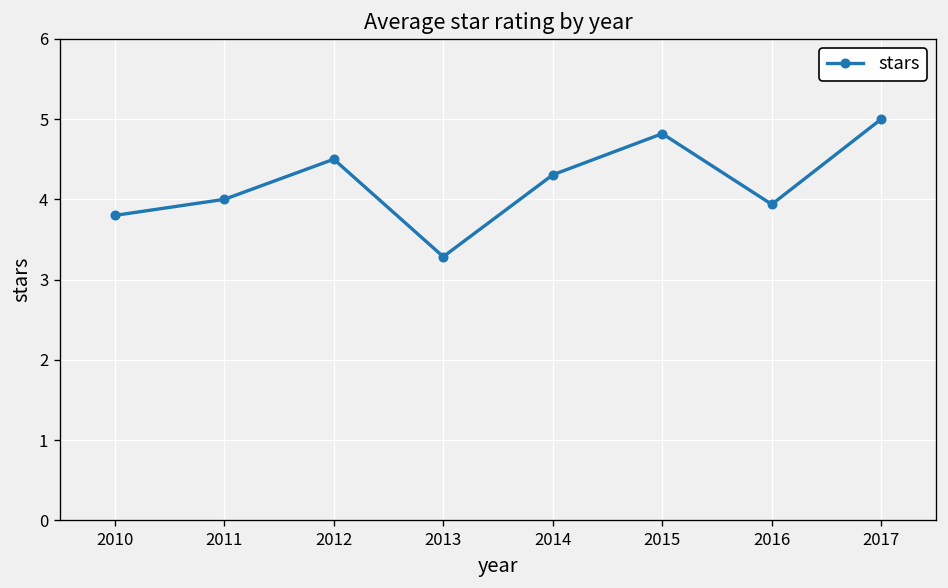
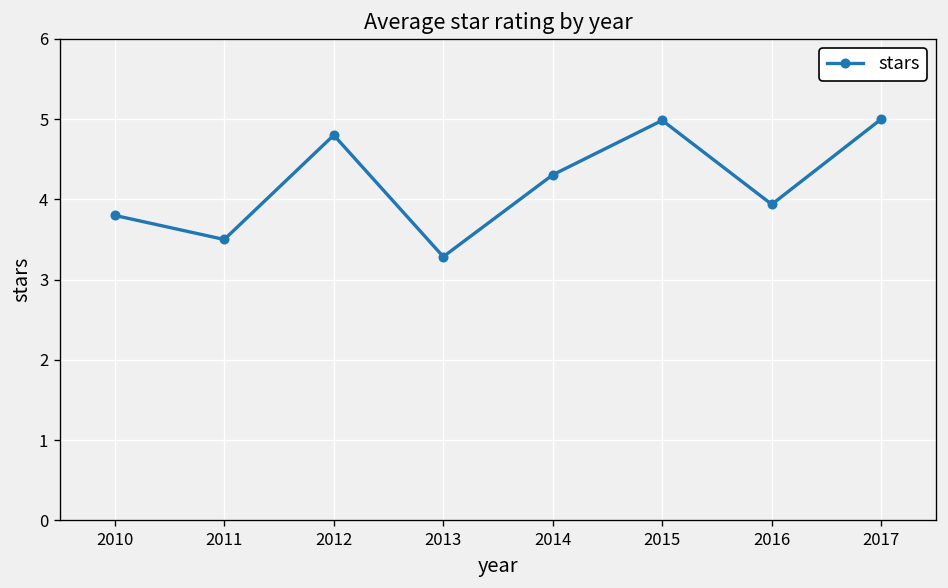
2011: 4.0 -> 3.5
2012: 4.5 -> 4.8
2015: 4.8 -> 5.0
